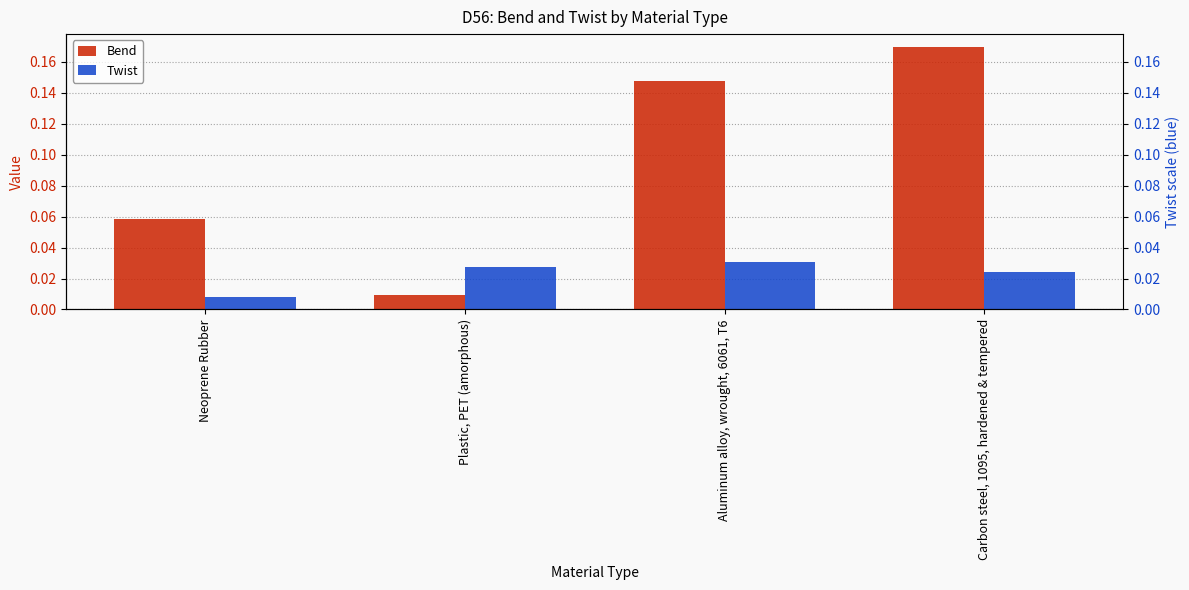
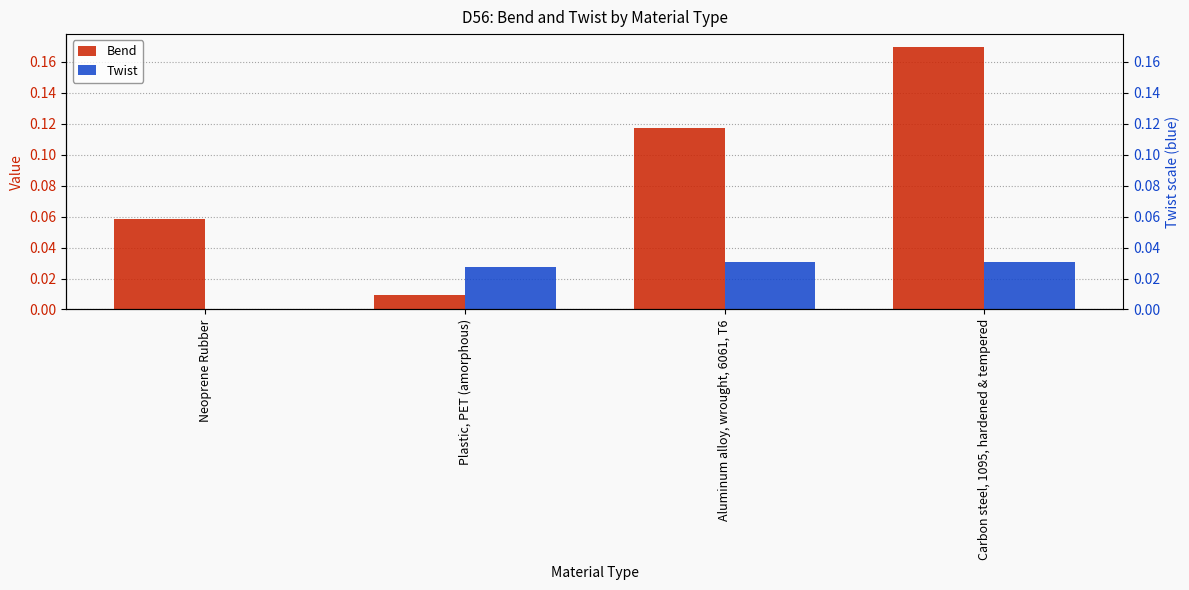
Twist, Neoprene Rubber: 0.008 -> 0.000
Bend, Aluminum alloy, wrought, 6061, T6: 0.147 -> 0.117
Twist, Carbon steel, 1095, hardened & tempered: 0.024 -> 0.031
